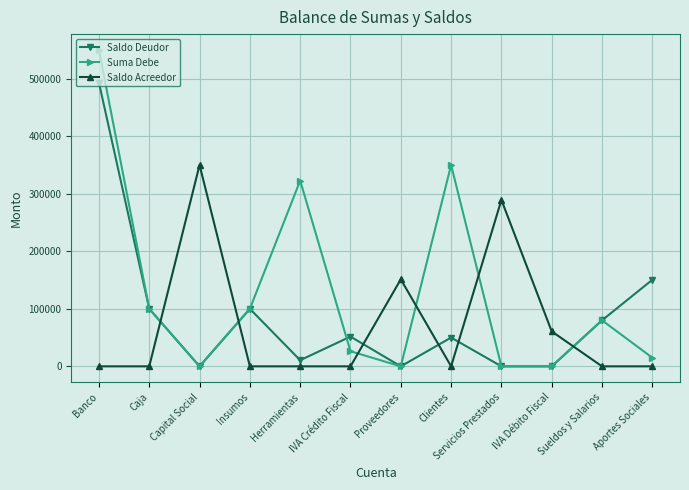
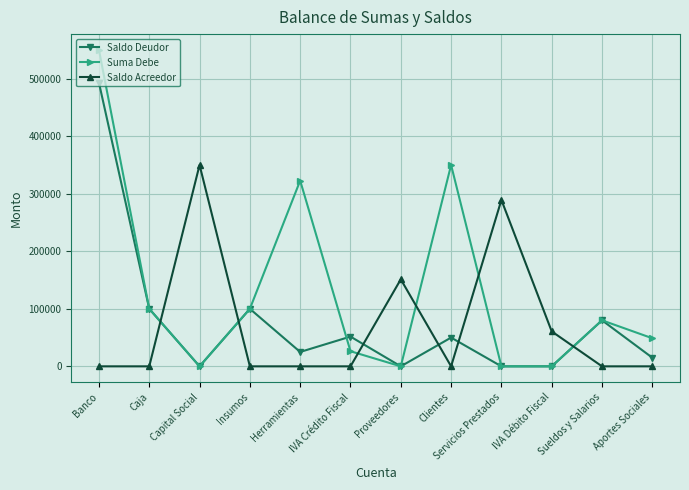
Saldo Deudor, Herramientas: 10000 -> 30000
Saldo Deudor, Aportes Sociales: 150000 -> 20000
Suma Debe, Aportes Sociales: 20000 -> 50000
